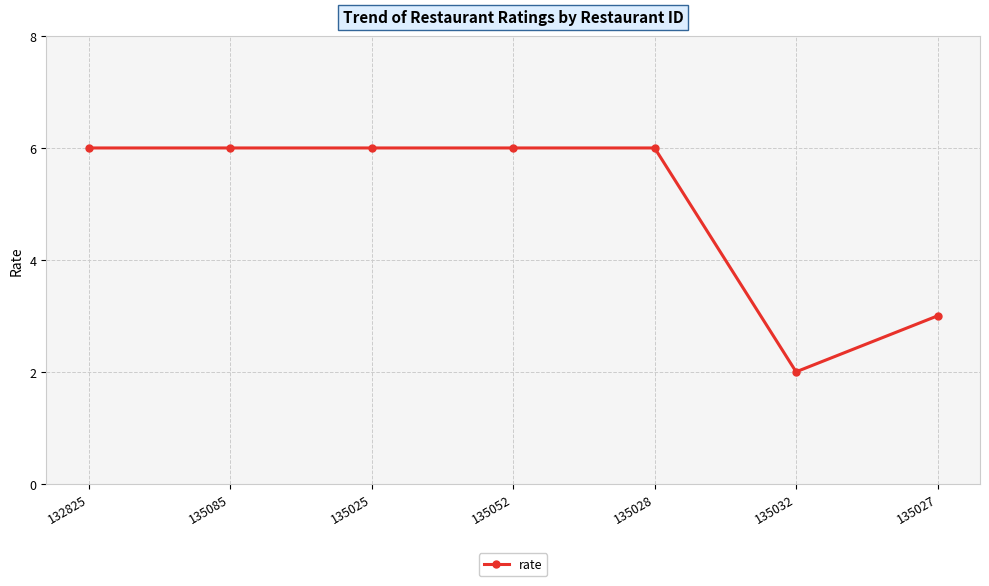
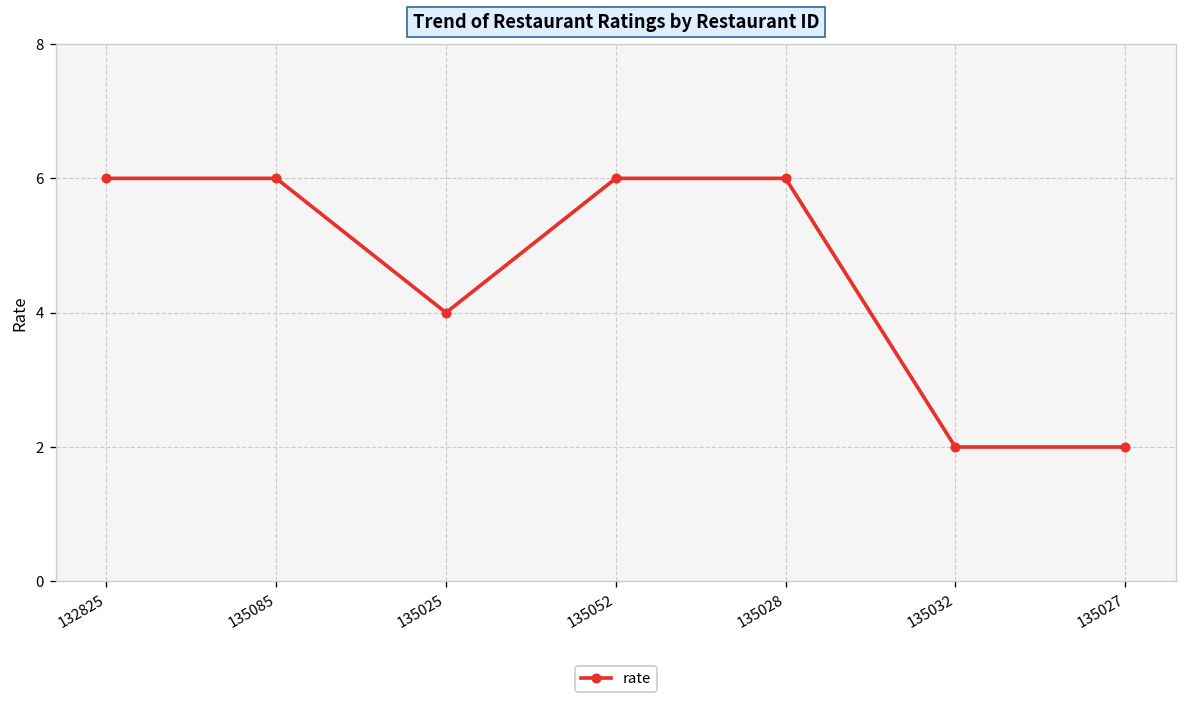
135025: 6 -> 4
135027: 3 -> 2
